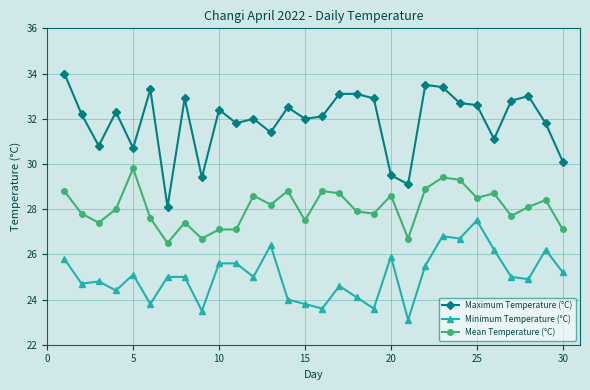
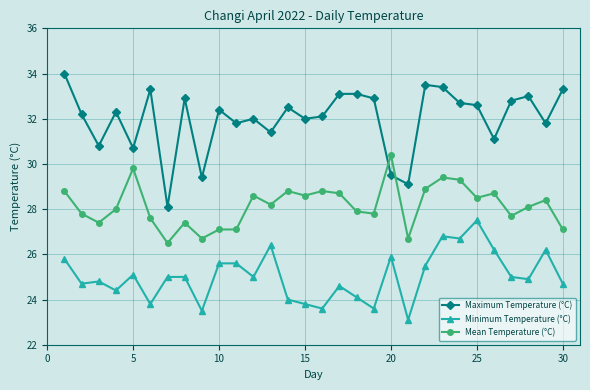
Mean Temperature (°C), 15: 27.5 -> 28.6
Mean Temperature (°C), 20: 28.6 -> 30.4
Maximum Temperature (°C), 30: 30.1 -> 33.3
Minimum Temperature (°C), 30: 25.2 -> 24.7
